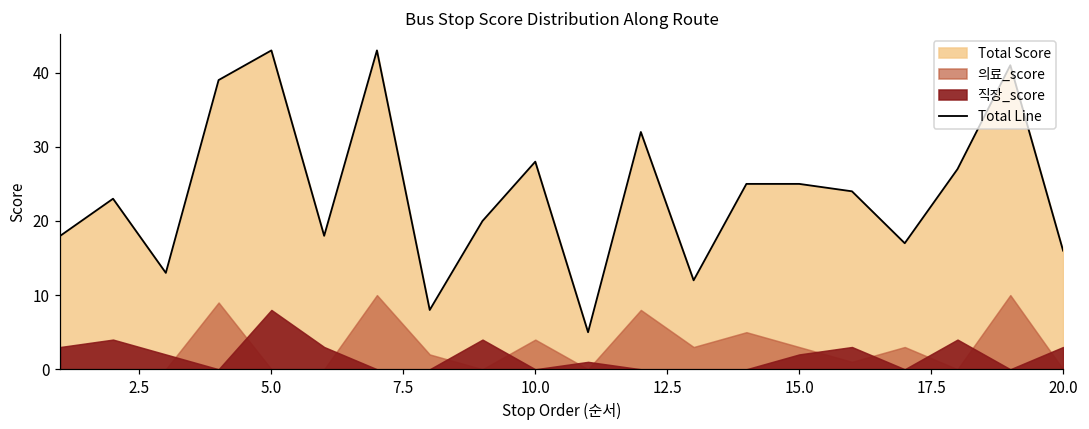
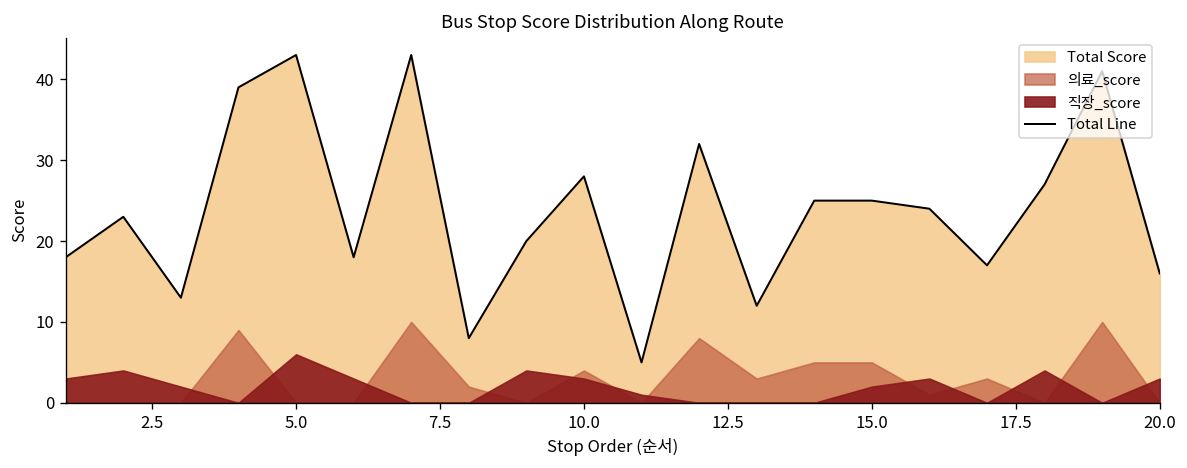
직장_score, 5.0: 8 -> 6
직장_score, 10.0: 0 -> 3
의료_score, 15.0: 3 -> 5
